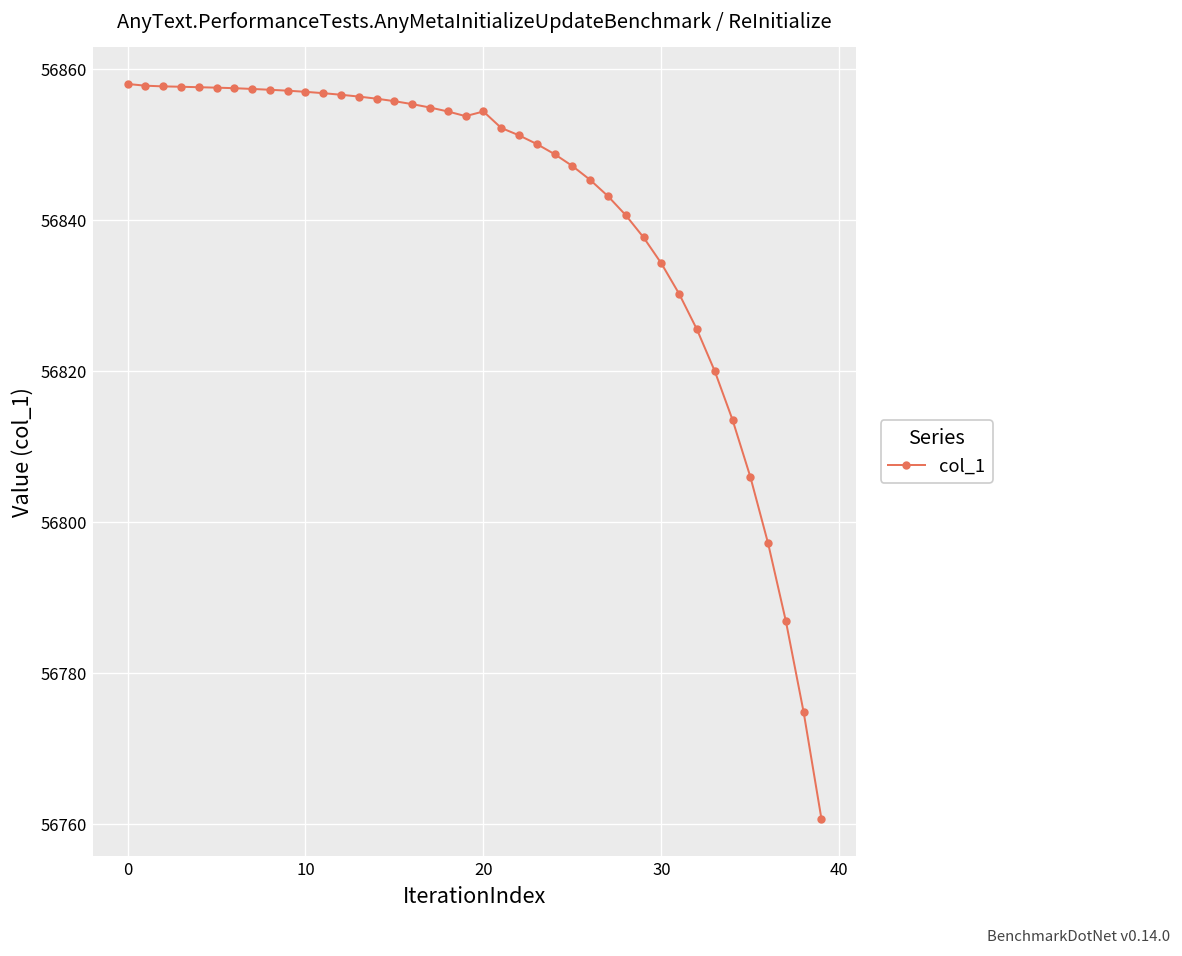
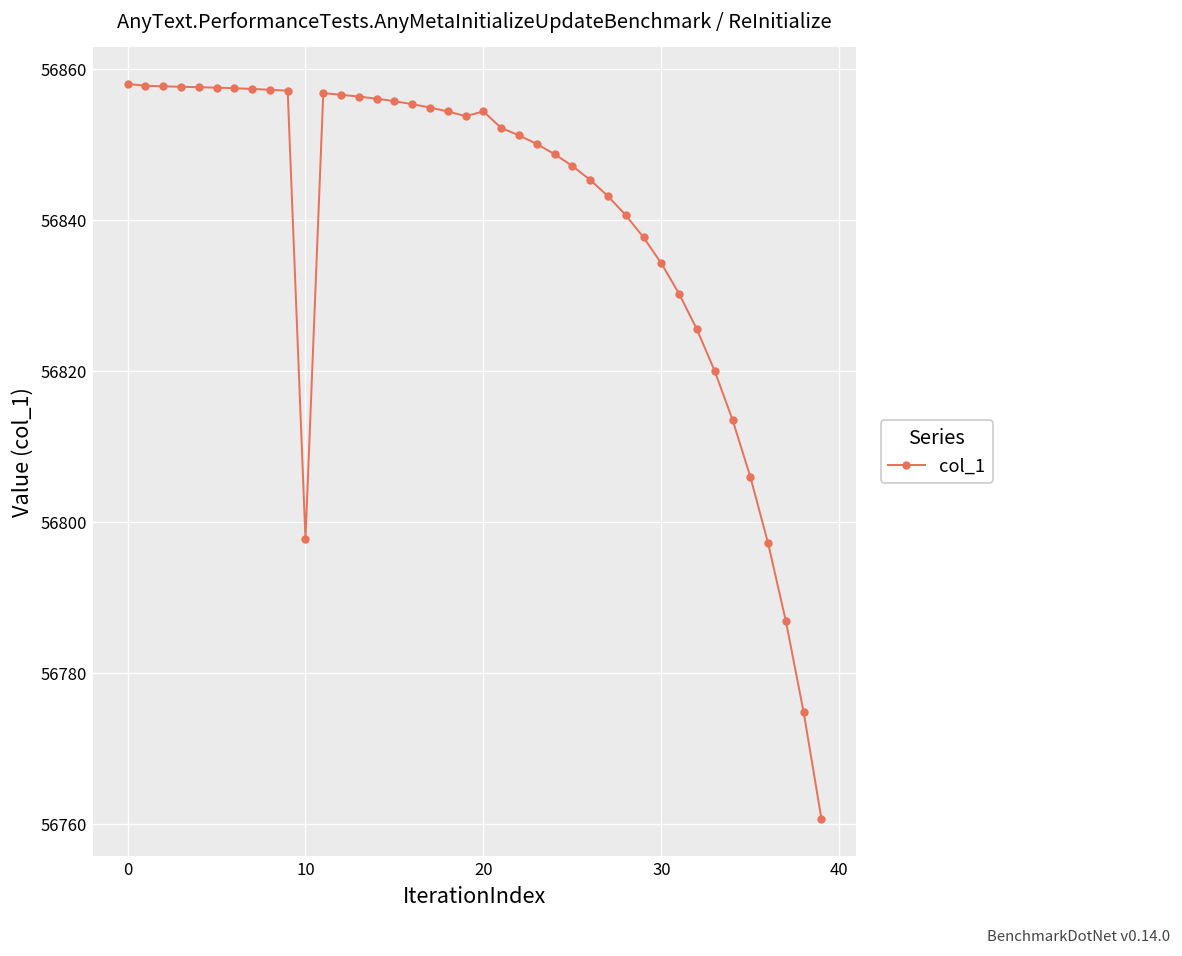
10: 56857 -> 56798
